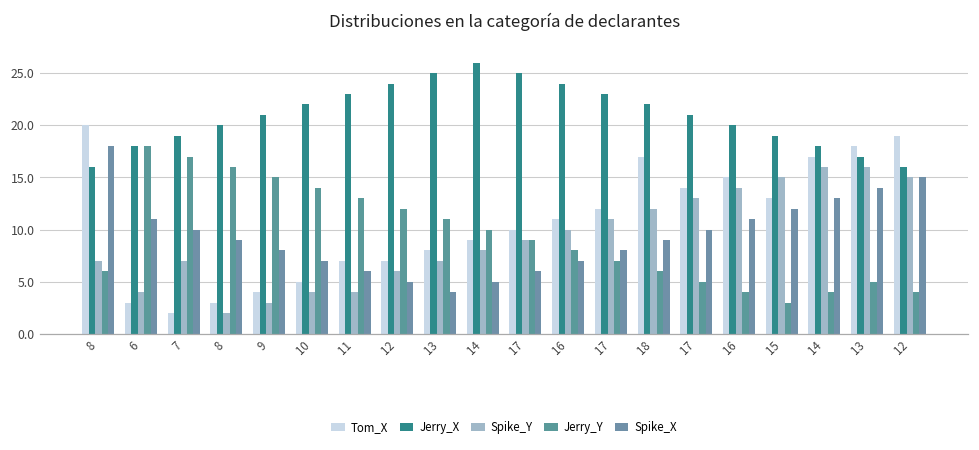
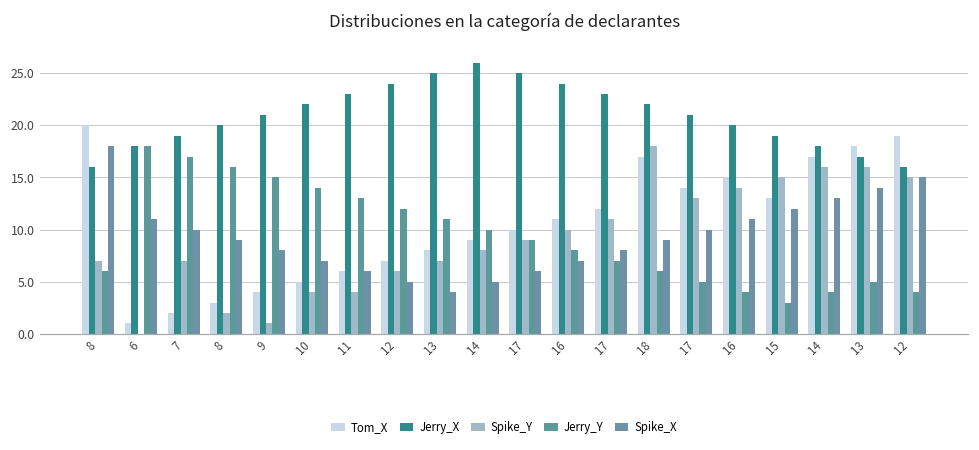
Tom_X, 6: 3 -> 1
Spike_Y, 6: 4 -> 0
Spike_Y, 9: 3 -> 1
Tom_X, 11: 7 -> 6
Spike_Y, 18: 12 -> 18
